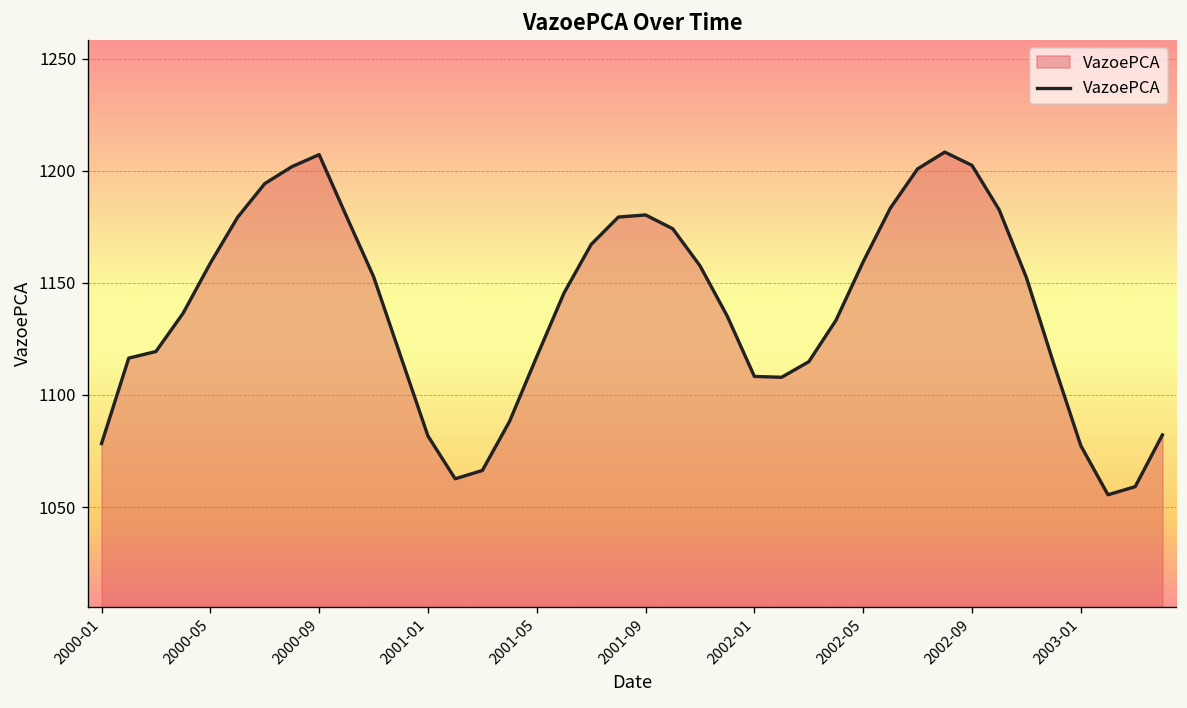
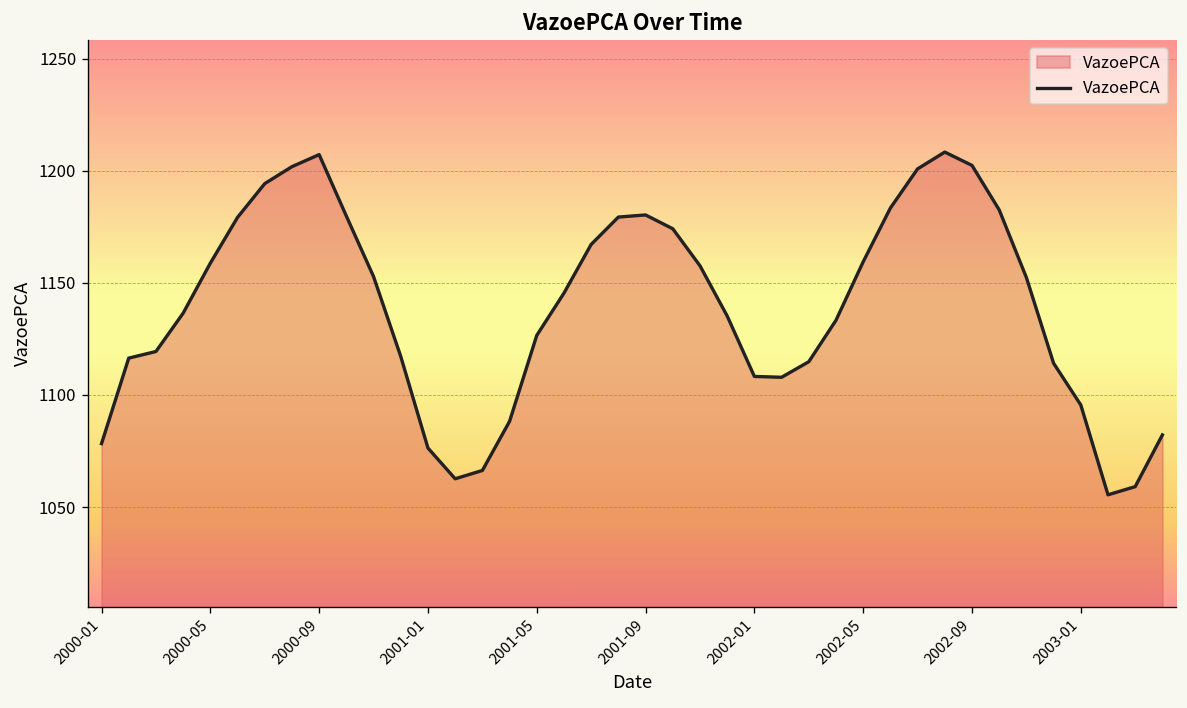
2001-01: 1082 -> 1076
2001-05: 1117 -> 1127
2003-01: 1077 -> 1096
